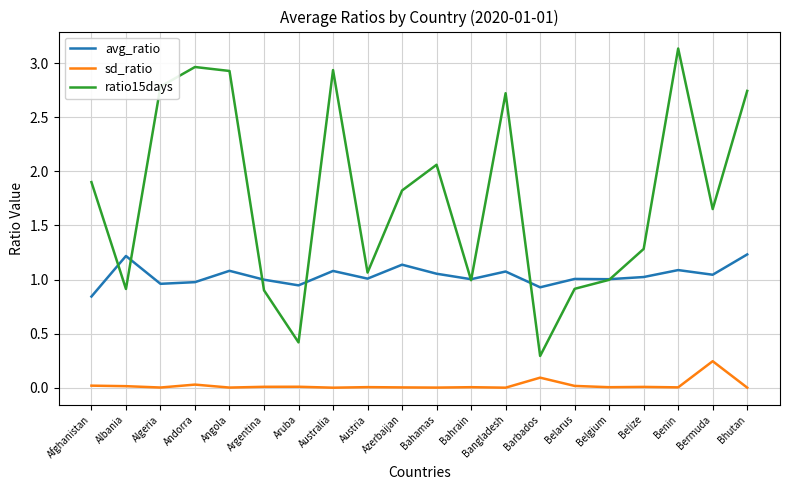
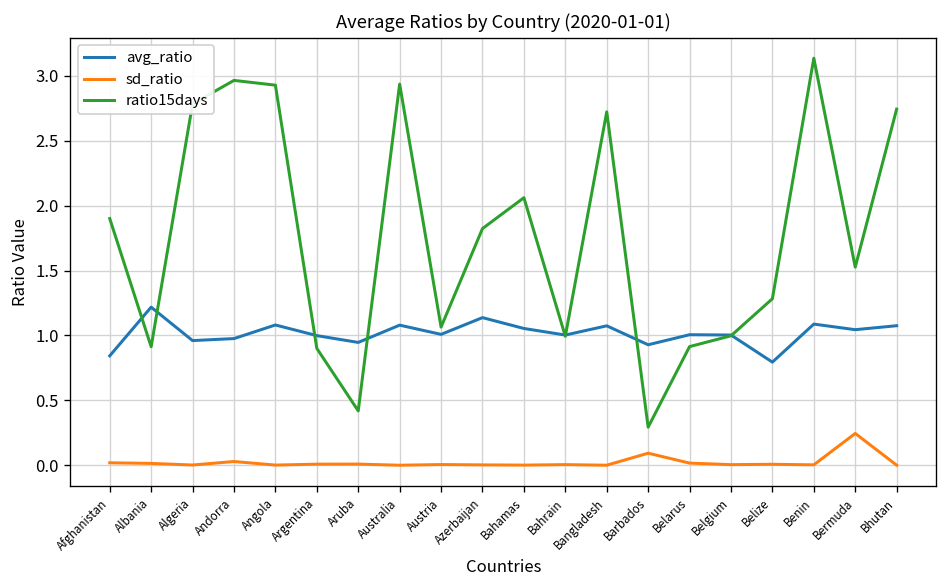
avg_ratio, Belize: 1.02 -> 0.79
ratio15days, Bermuda: 1.65 -> 1.53
avg_ratio, Bhutan: 1.23 -> 1.08
